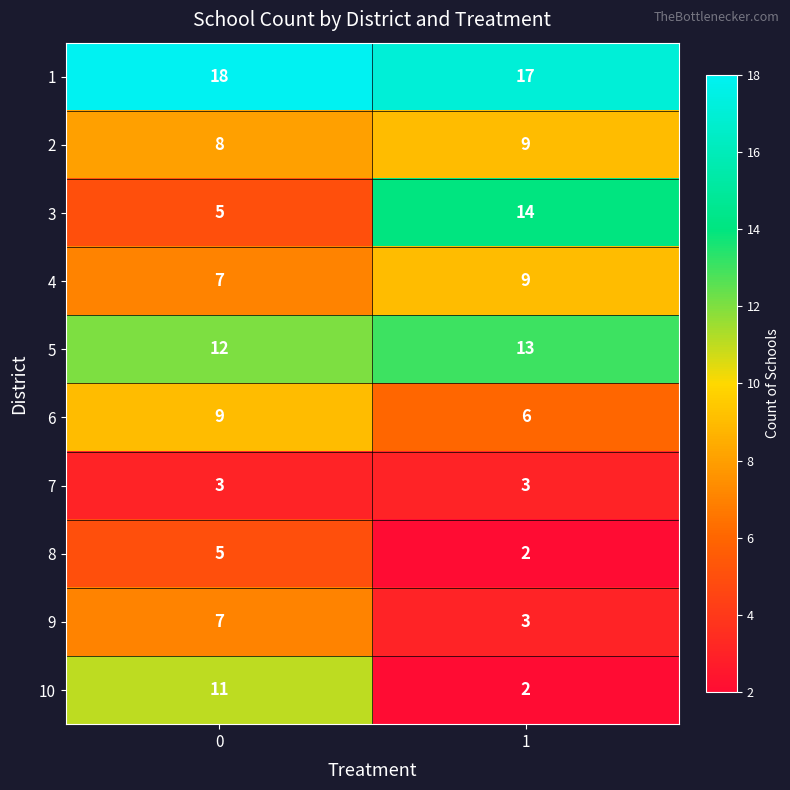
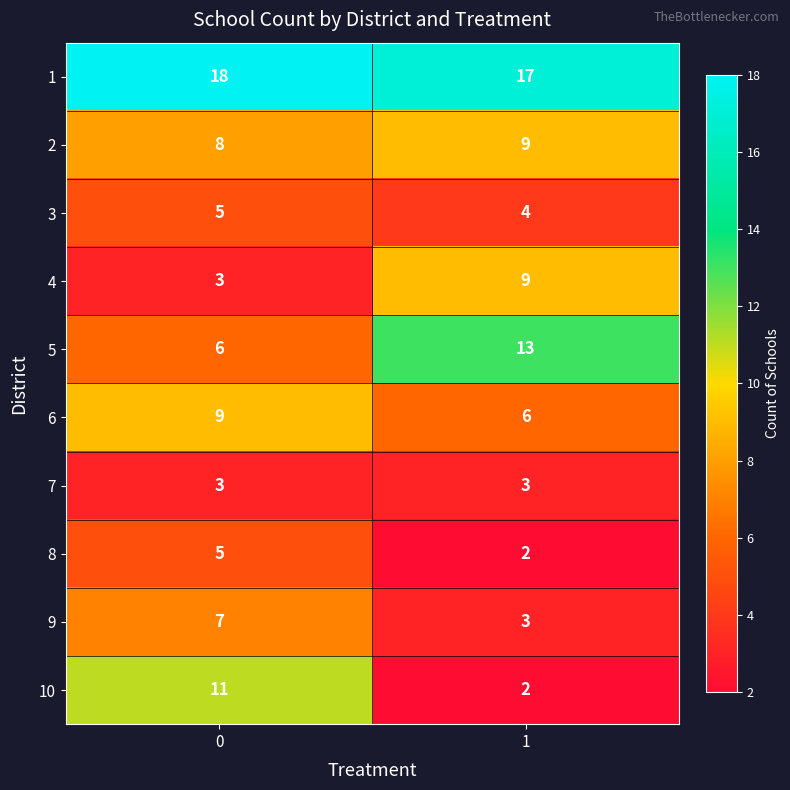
3, 1: 14 -> 4
4, 0: 7 -> 3
5, 0: 12 -> 6
